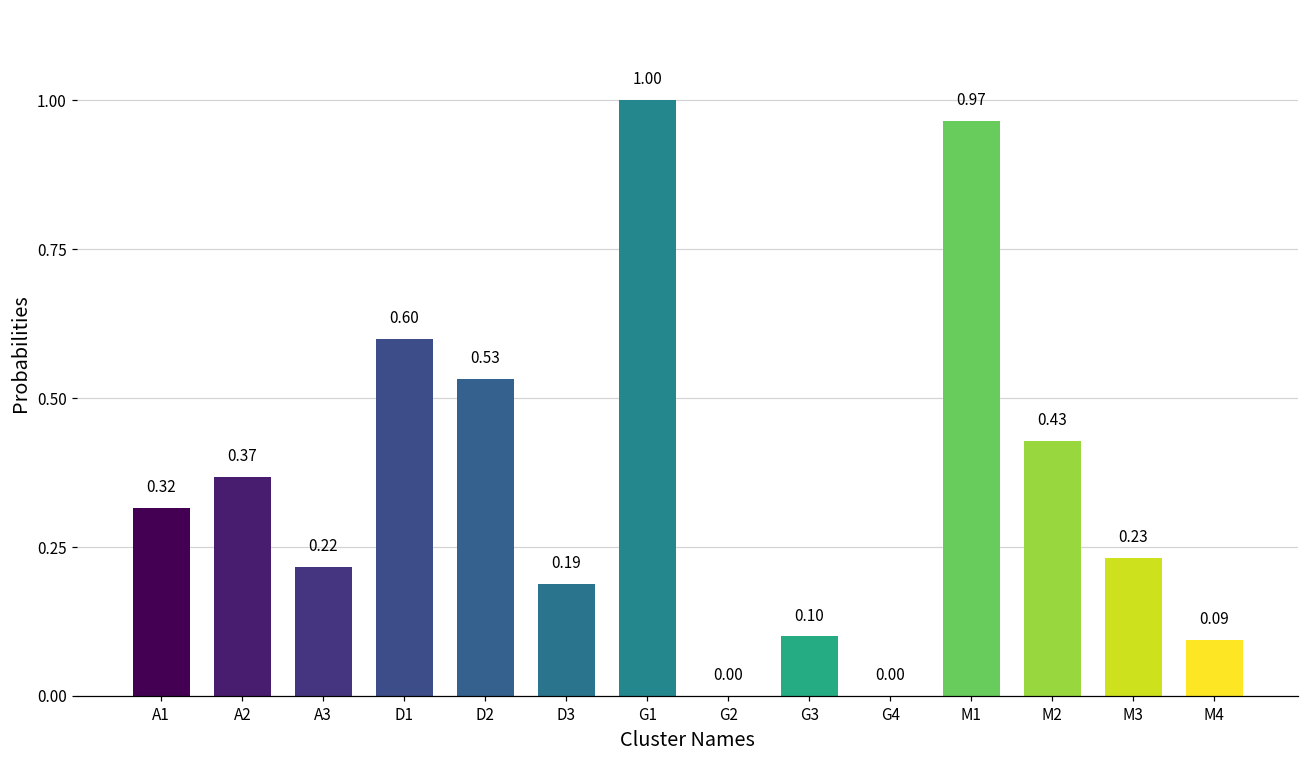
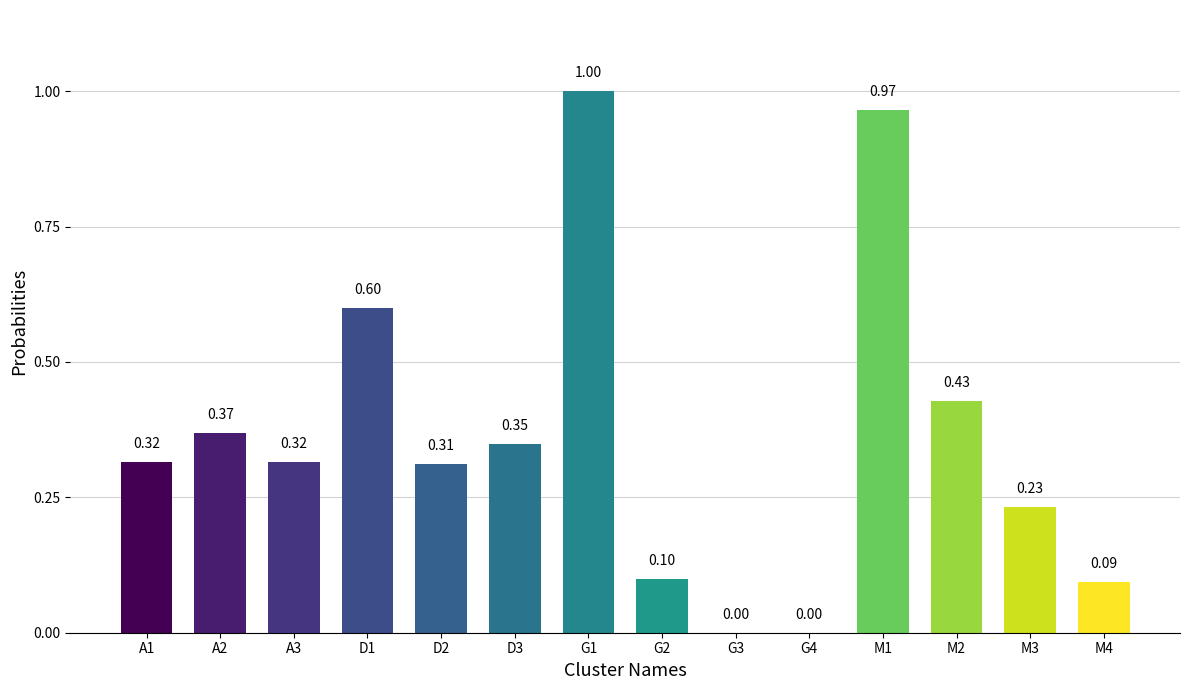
A3: 0.22 -> 0.32
D2: 0.53 -> 0.31
D3: 0.19 -> 0.35
G2: 0.00 -> 0.10
G3: 0.10 -> 0.00
